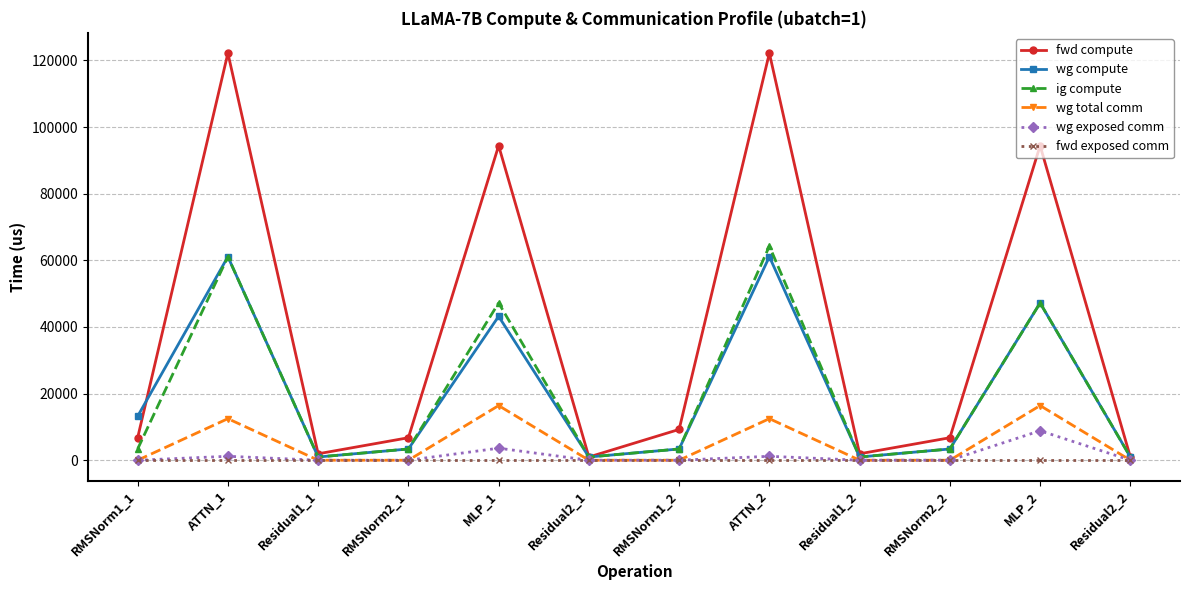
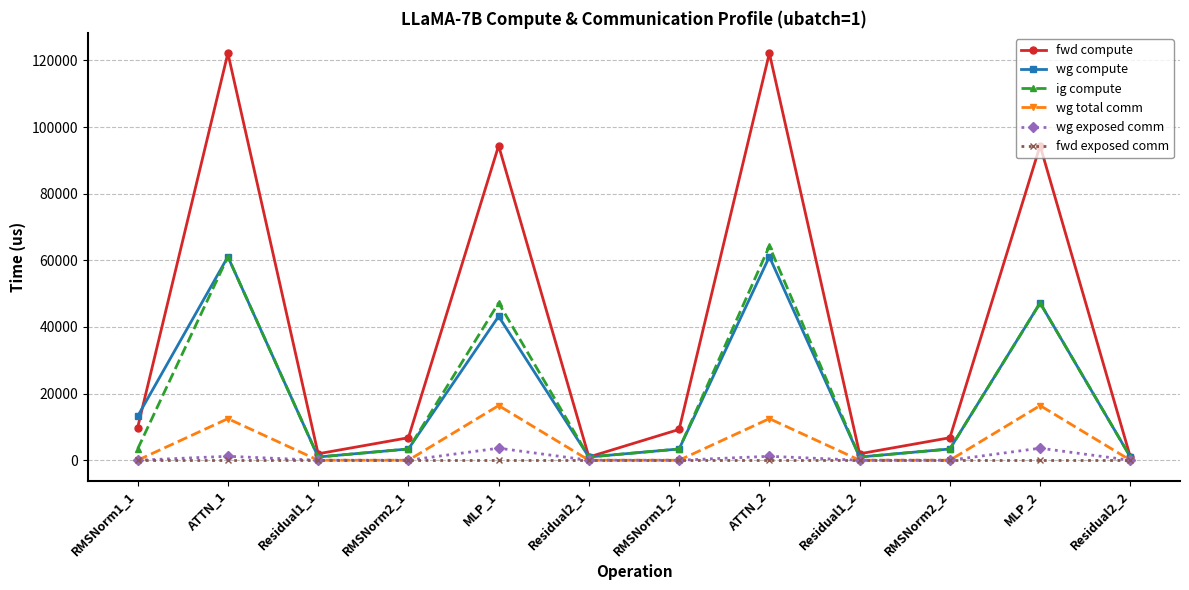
fwd compute, RMSNorm1_1: 7000 -> 10000
wg exposed comm, MLP_2: 9000 -> 4000
